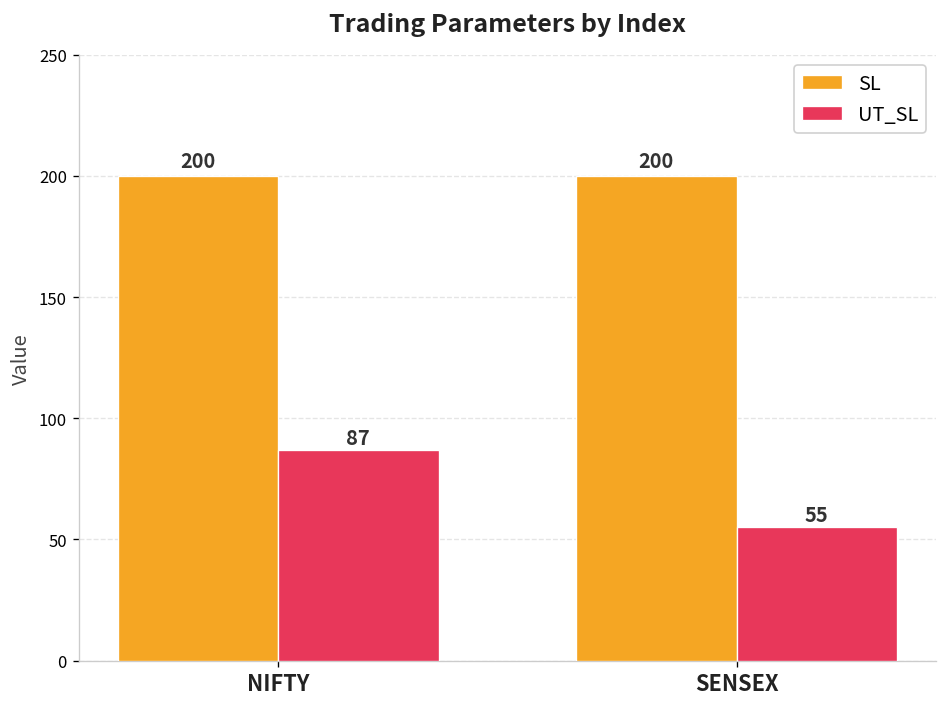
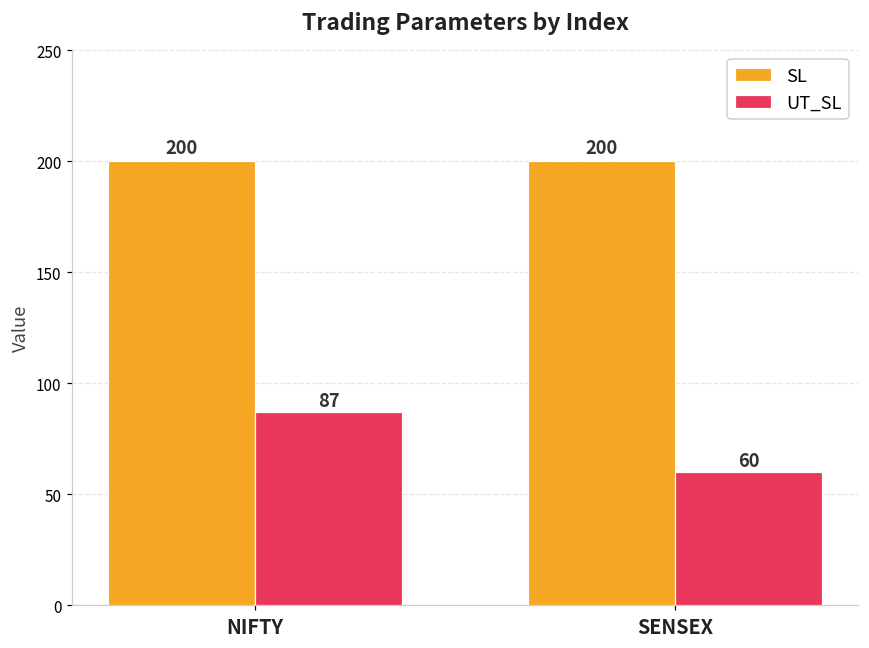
UT_SL, SENSEX: 55 -> 60
